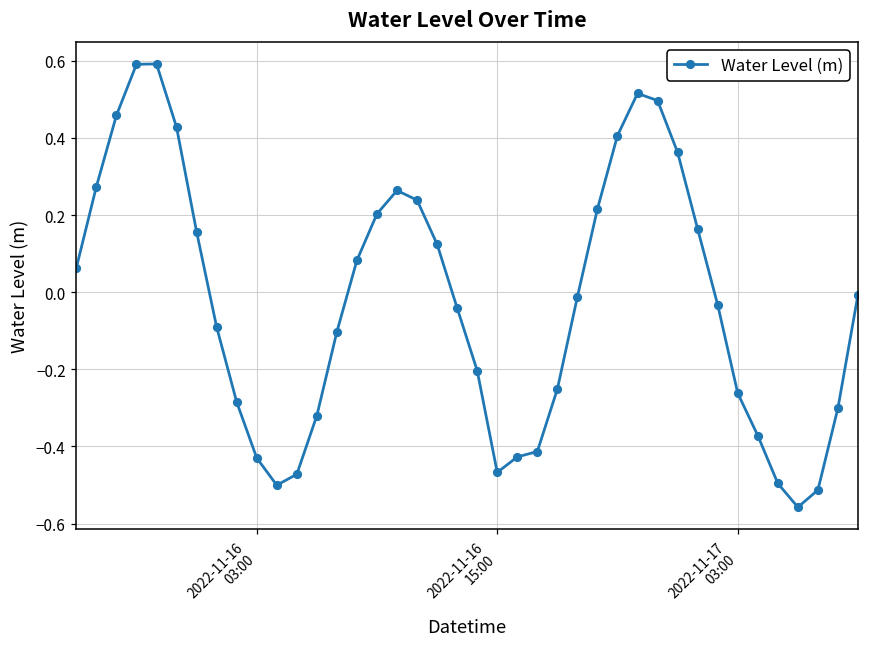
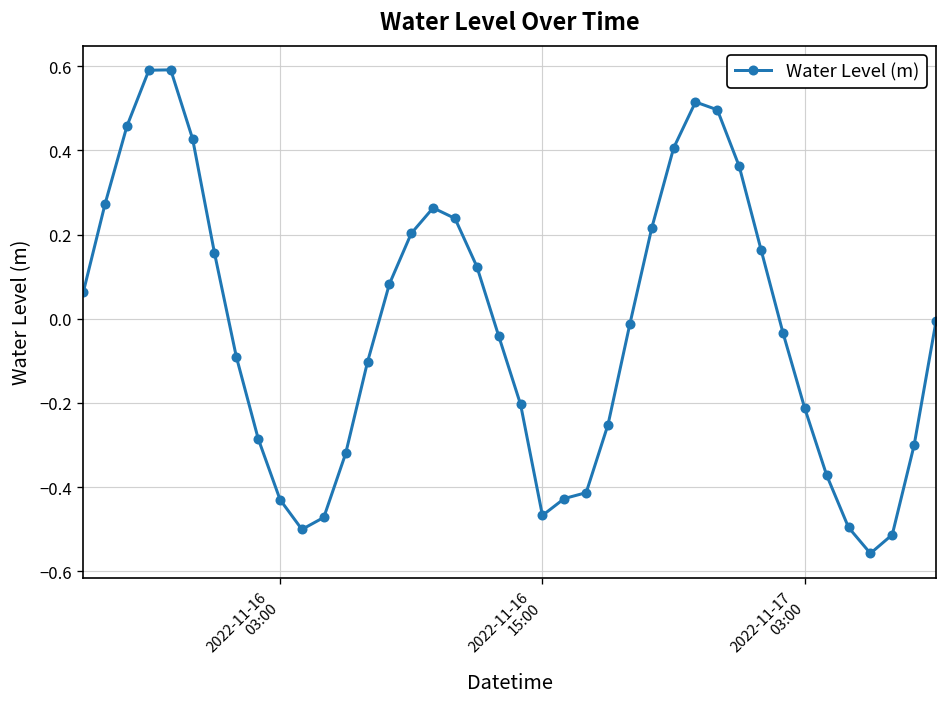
2022-11-17 03:00: -0.26 -> -0.21
